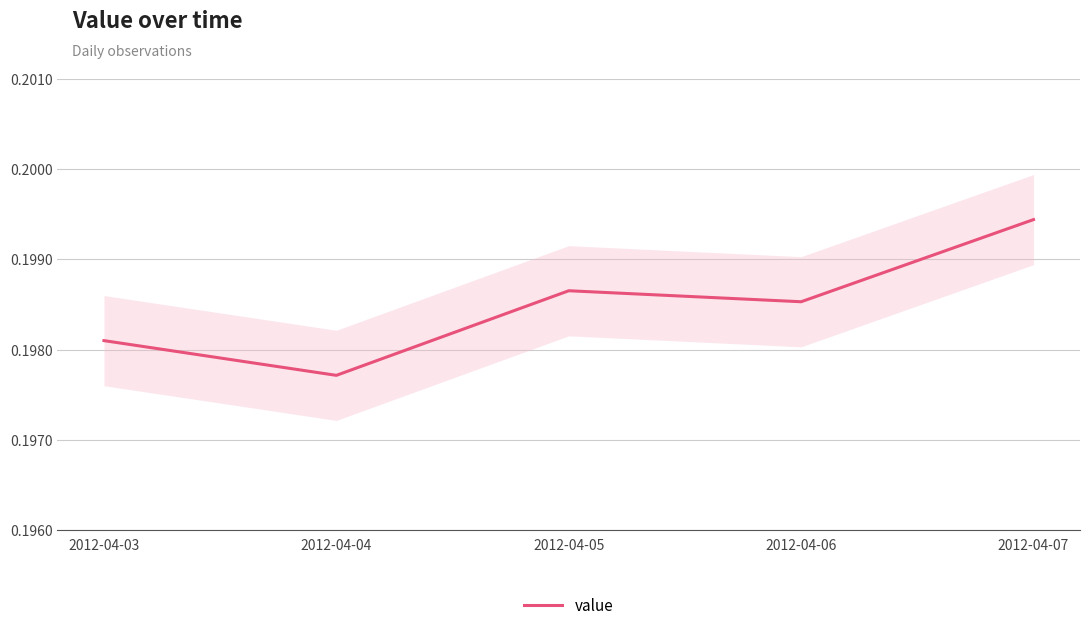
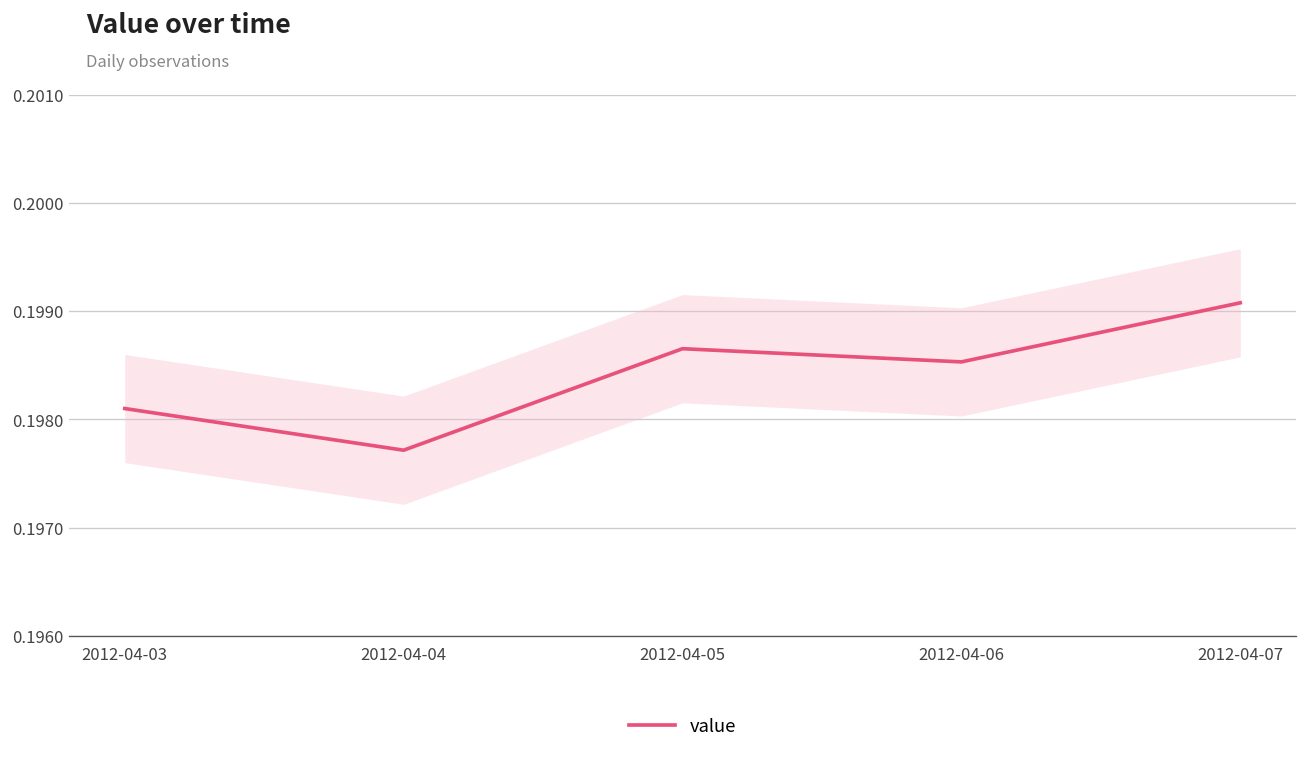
value, 2012-04-07: 0.1994 -> 0.1991
